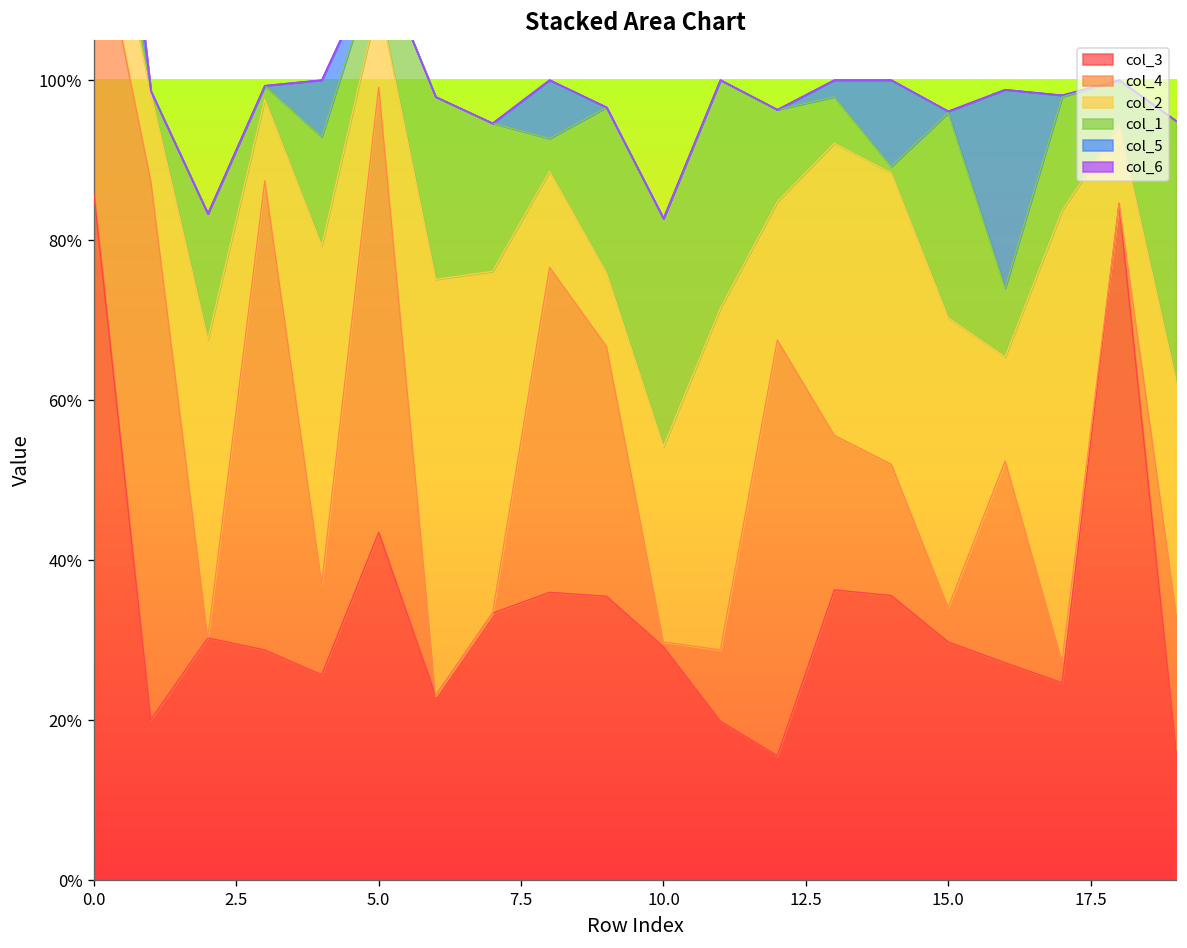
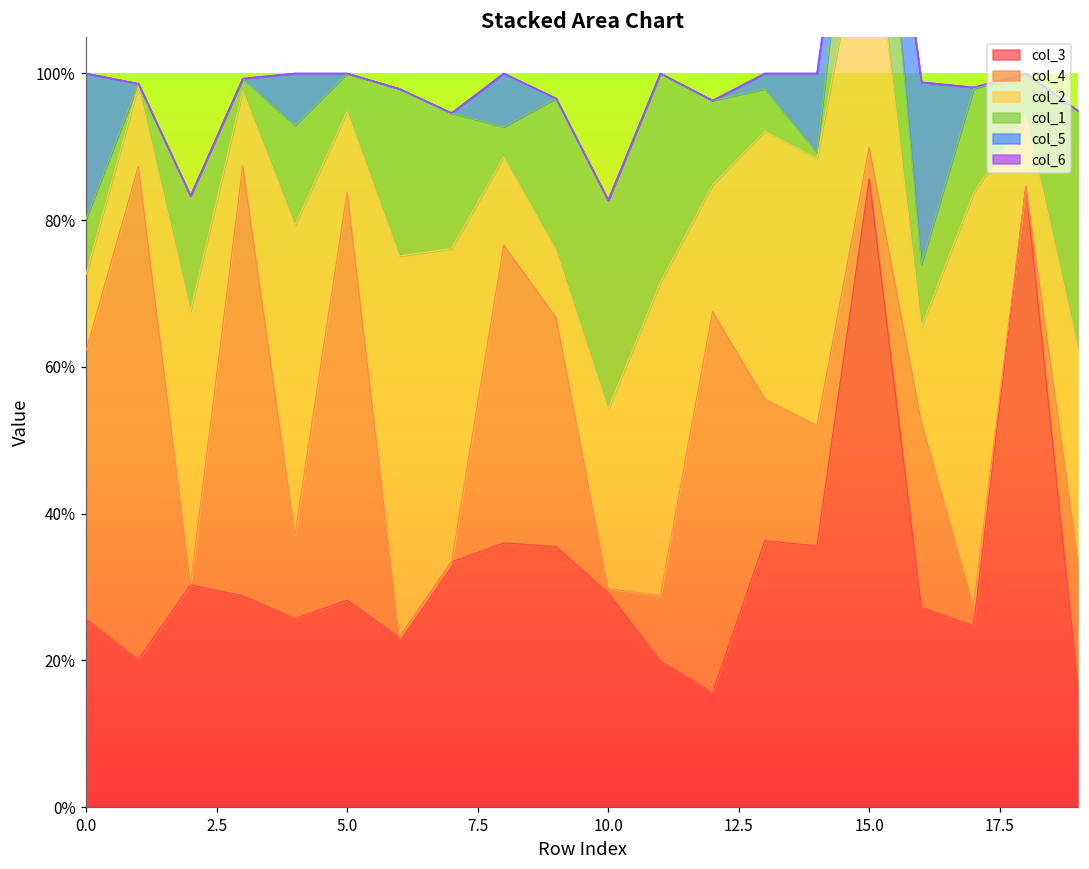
col_3, 0.0: 86% -> 26%
col_3, 5.0: 44% -> 28%
col_3, 15.0: 30% -> 86%
